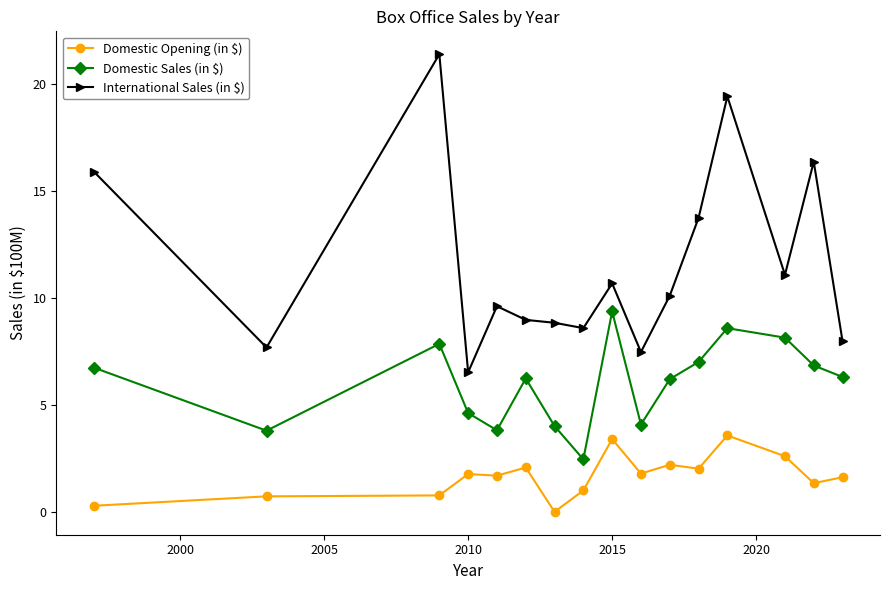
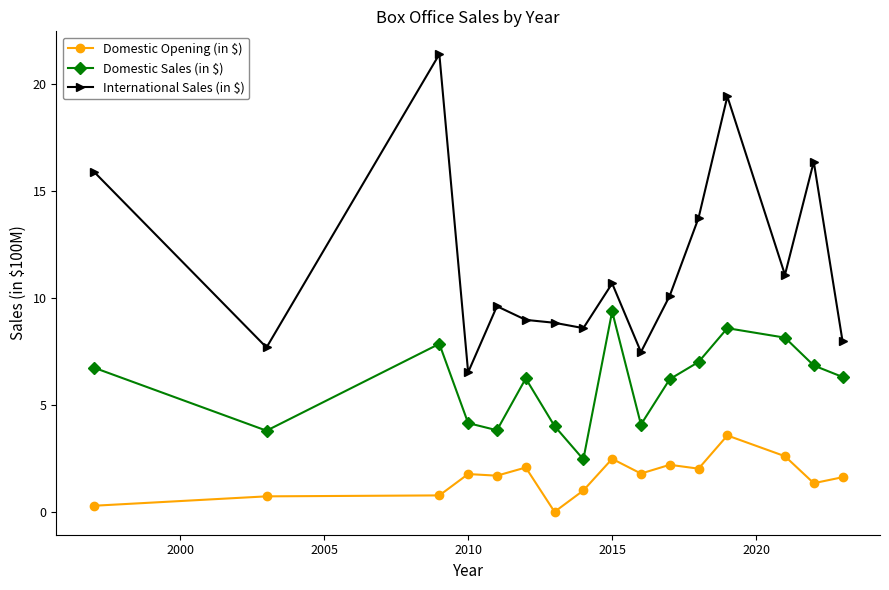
Domestic Sales (in $), 2010: 4.6 -> 4.2
Domestic Opening (in $), 2015: 3.4 -> 2.5
